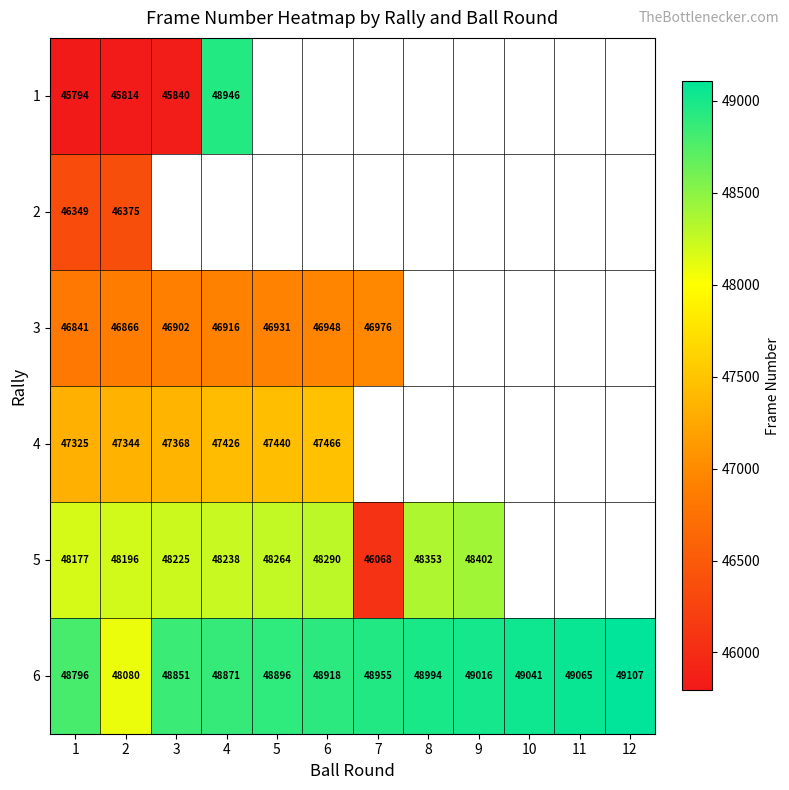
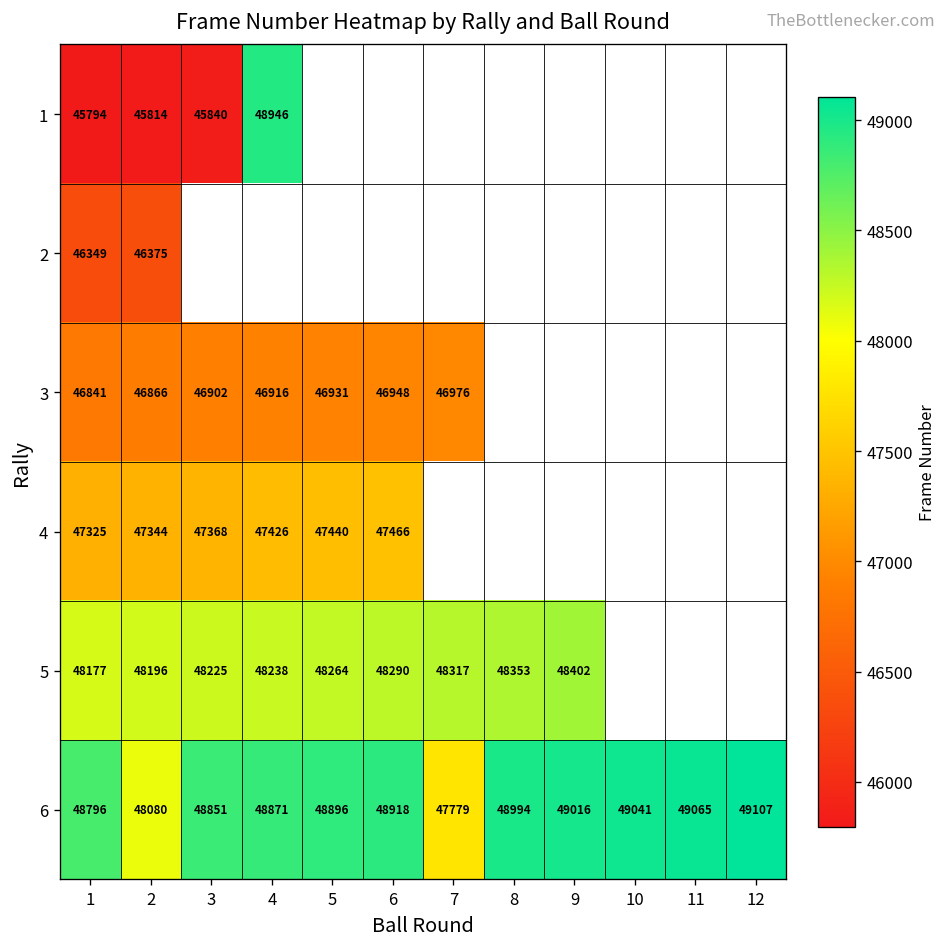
5, 7: 46068 -> 48317
6, 7: 48955 -> 47779
